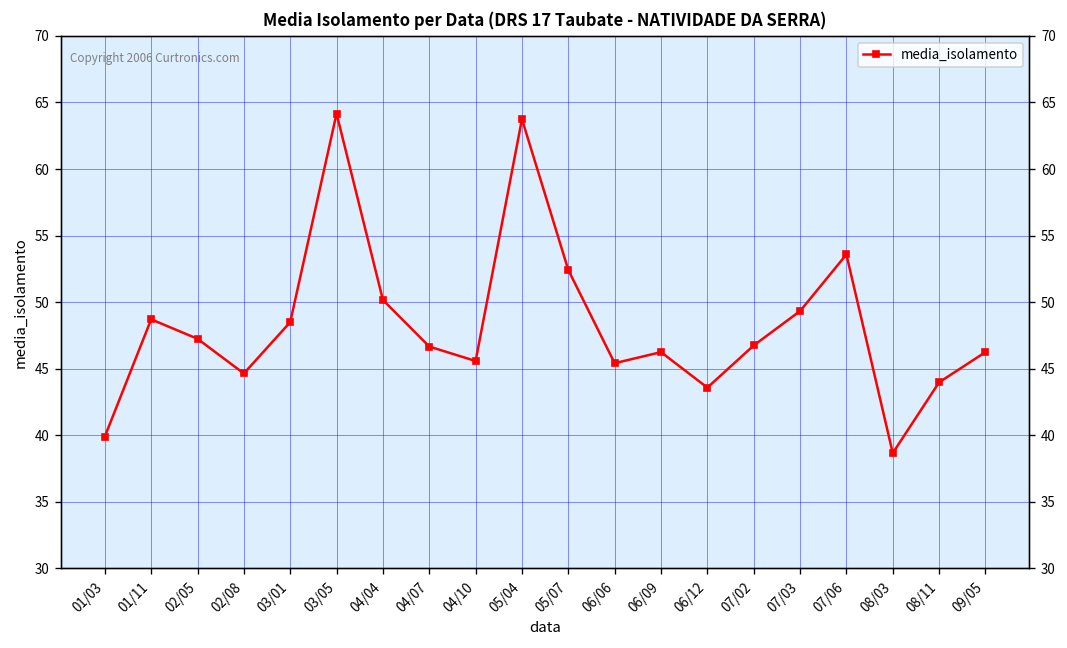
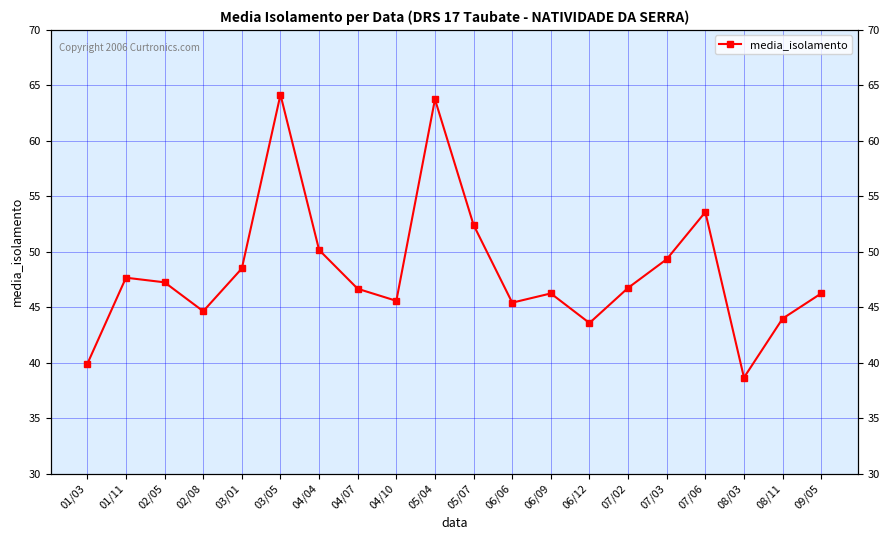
01/11: 48.7 -> 47.7
